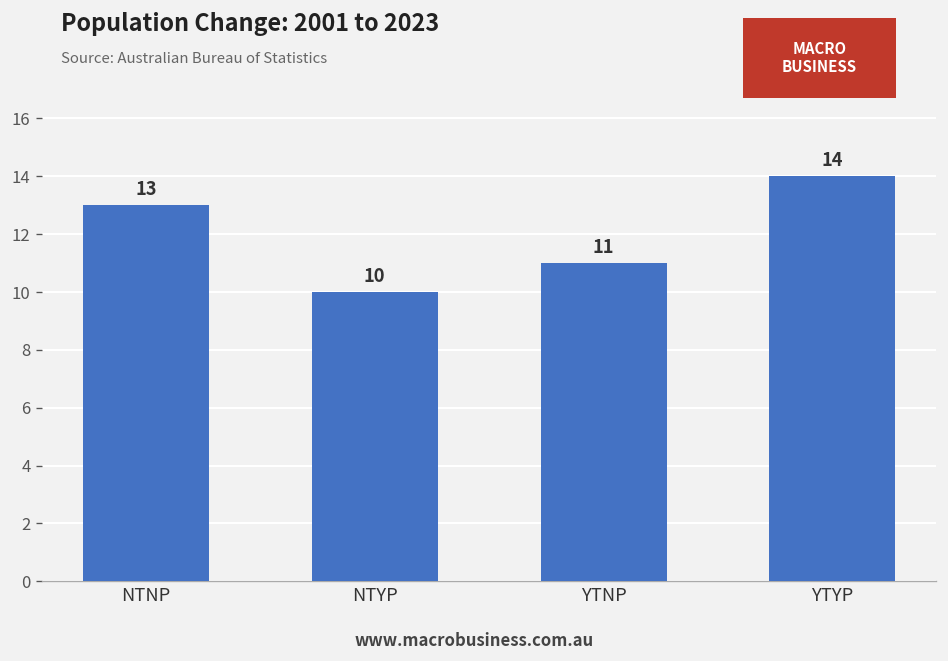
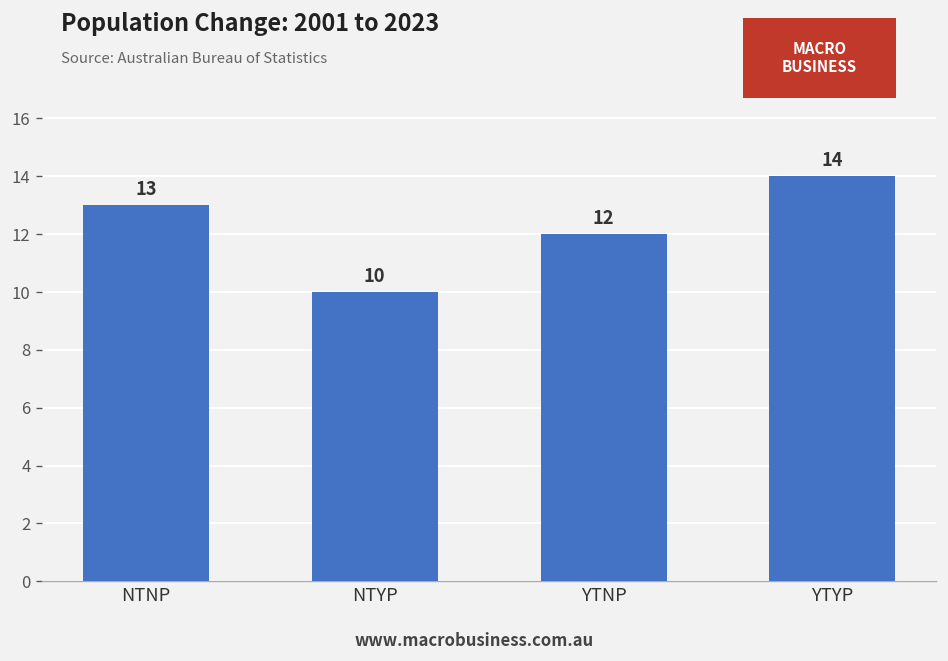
YTNP: 11 -> 12
